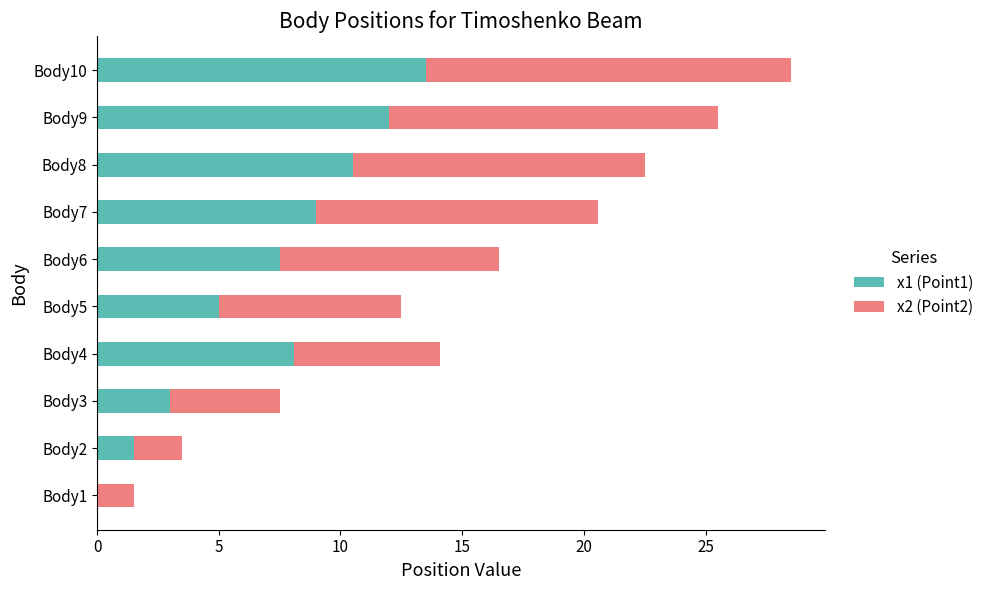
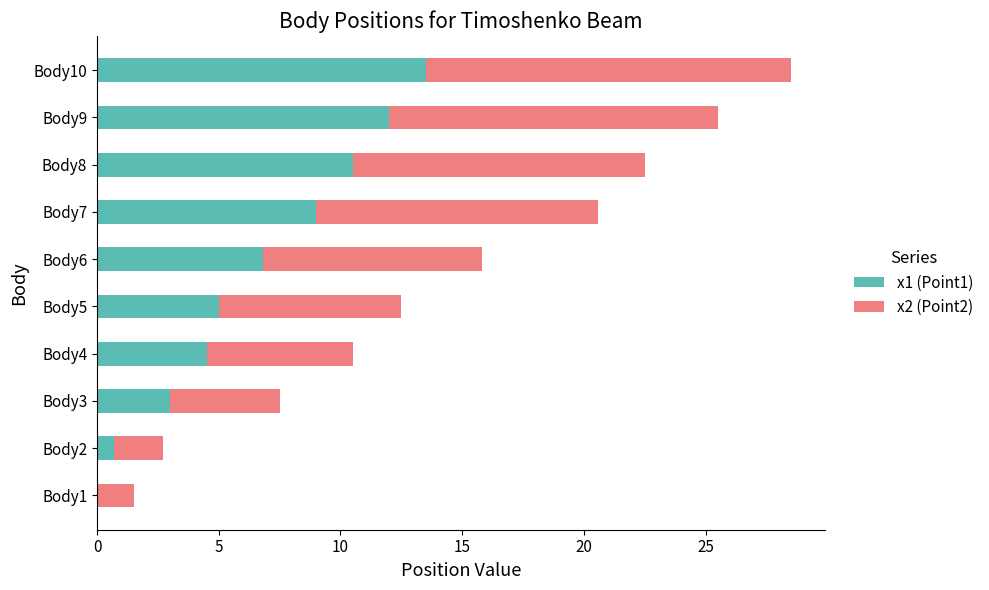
x1 (Point1), Body6: 7.5 -> 6.8
x1 (Point1), Body4: 8.1 -> 4.5
x1 (Point1), Body2: 1.5 -> 0.7
